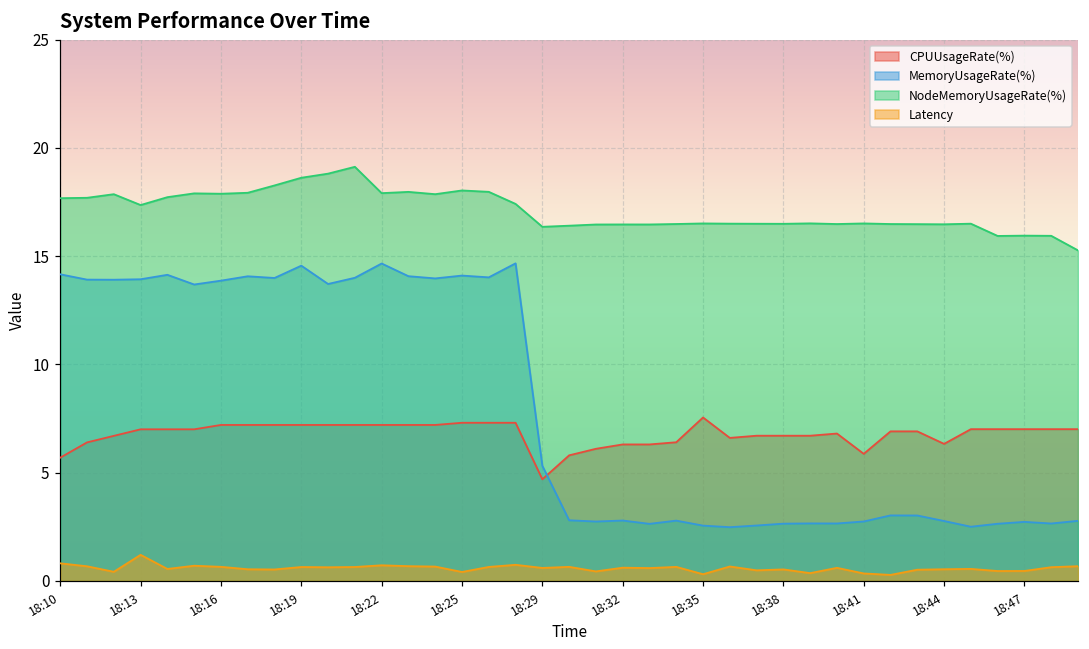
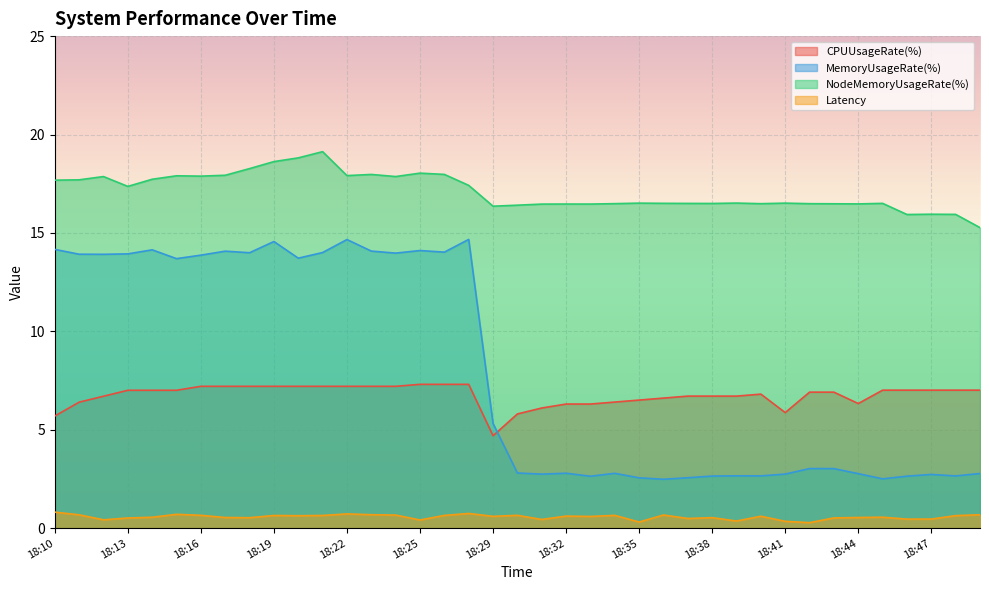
Latency, 18:13: 1.2 -> 0.5
CPUUsageRate(%), 18:35: 7.6 -> 6.5
